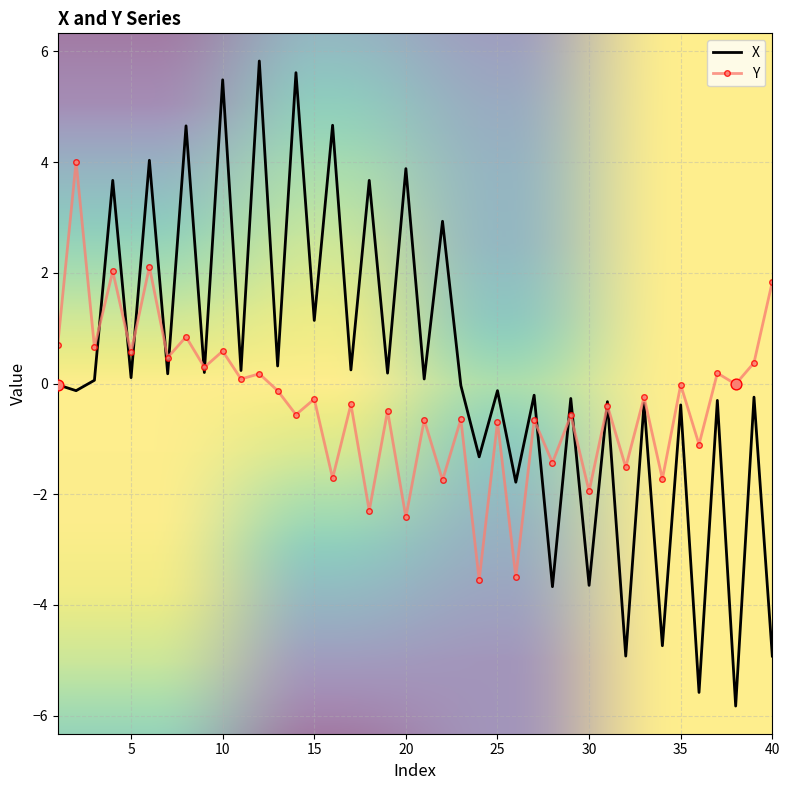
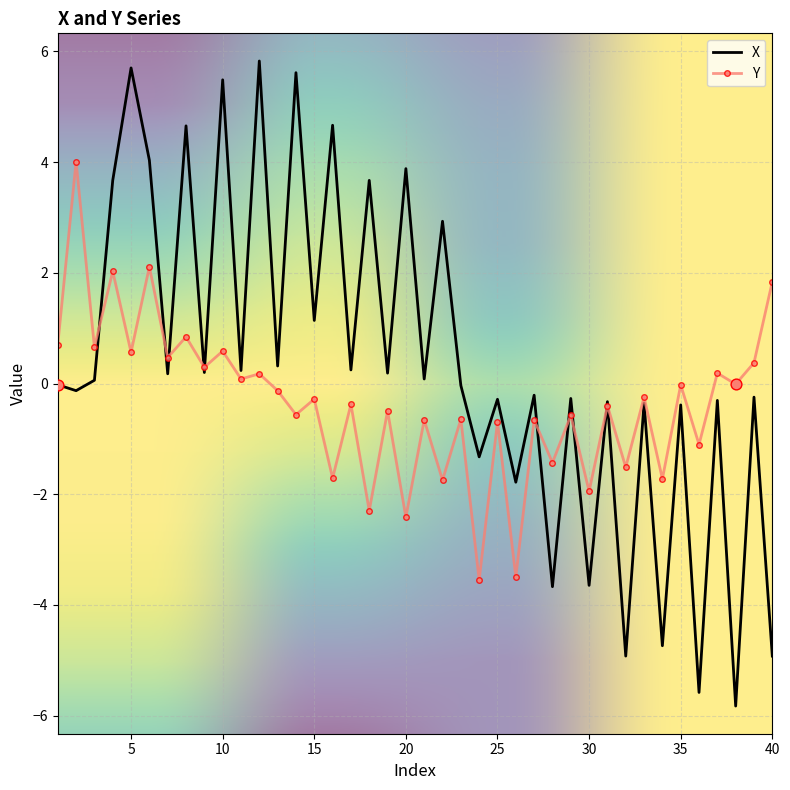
X, 5: 0.1 -> 5.7
X, 25: -0.1 -> -0.3
